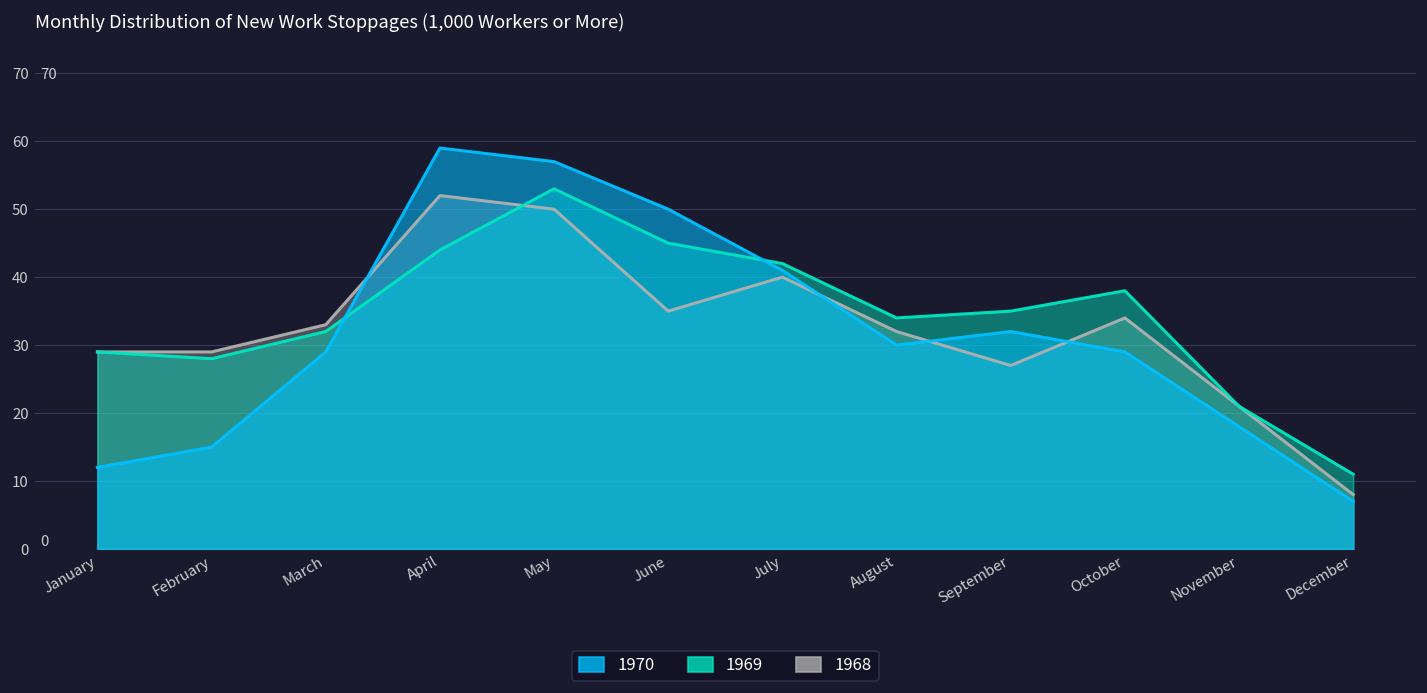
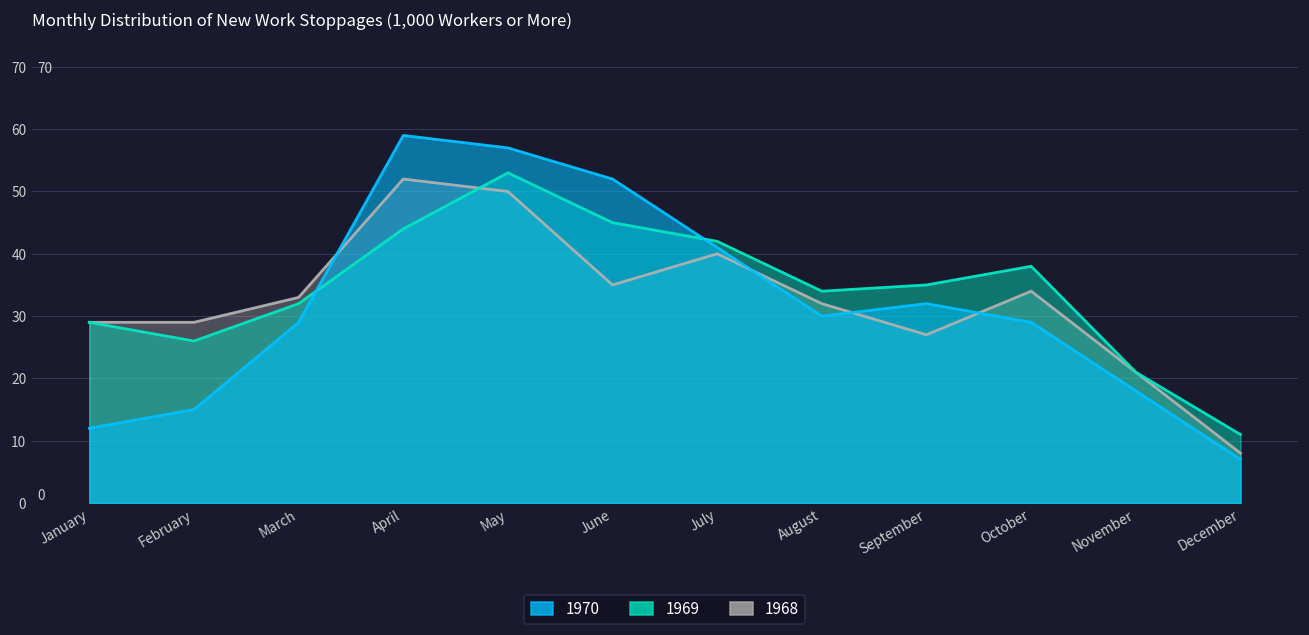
1969, February: 28 -> 26
1970, June: 50 -> 52
